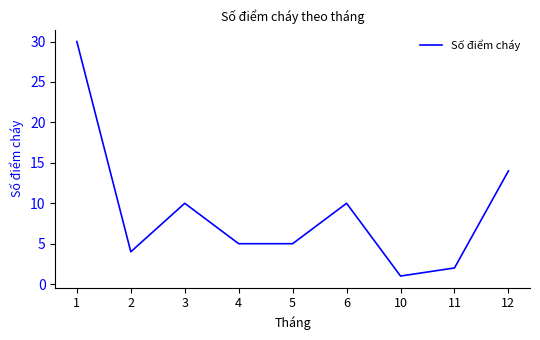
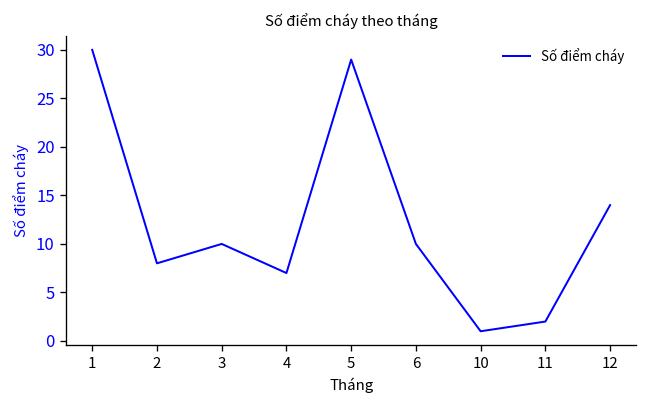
2: 4 -> 8
4: 5 -> 7
5: 5 -> 29
